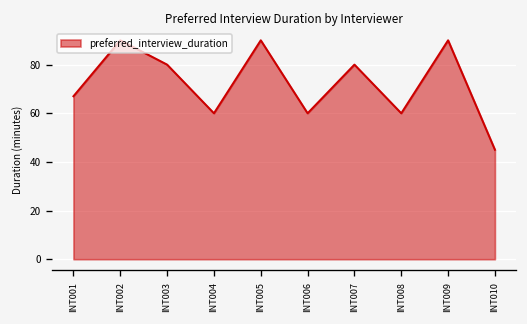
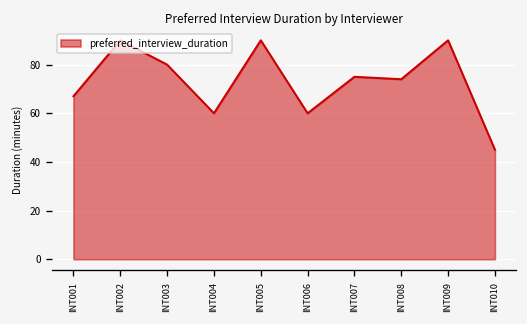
INT007: 80 -> 75
INT008: 60 -> 74
